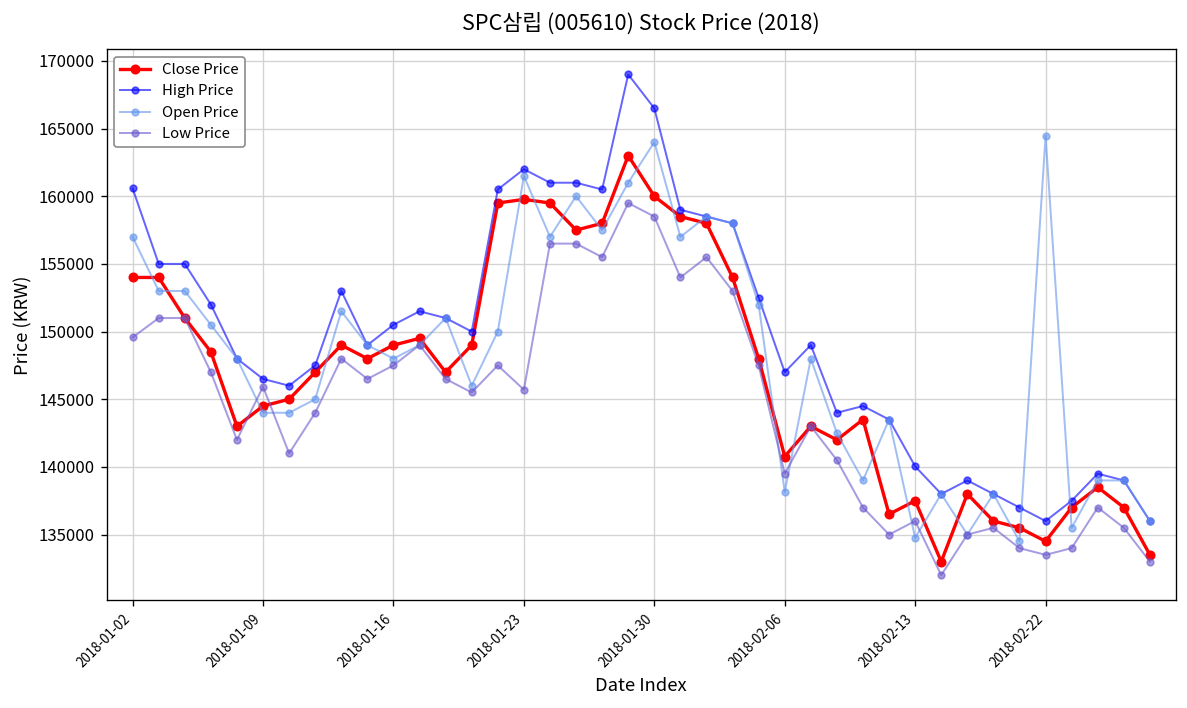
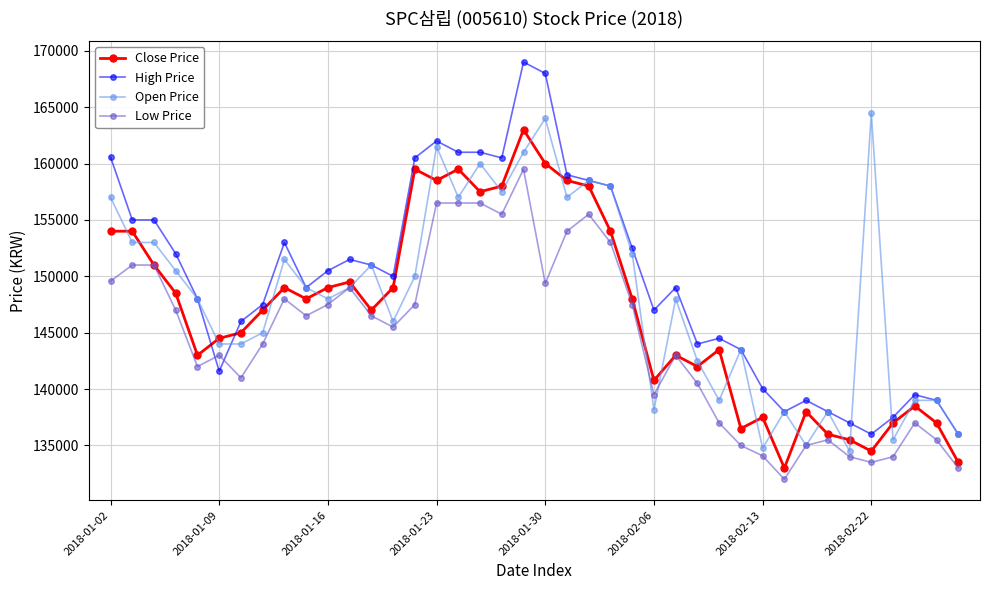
High Price, 2018-01-09: 146500 -> 141600
Low Price, 2018-01-09: 145900 -> 143000
Close Price, 2018-01-23: 159800 -> 158500
Low Price, 2018-01-23: 145700 -> 156500
High Price, 2018-01-30: 166500 -> 168000
Low Price, 2018-01-30: 158500 -> 149400
Low Price, 2018-02-13: 136000 -> 134100
